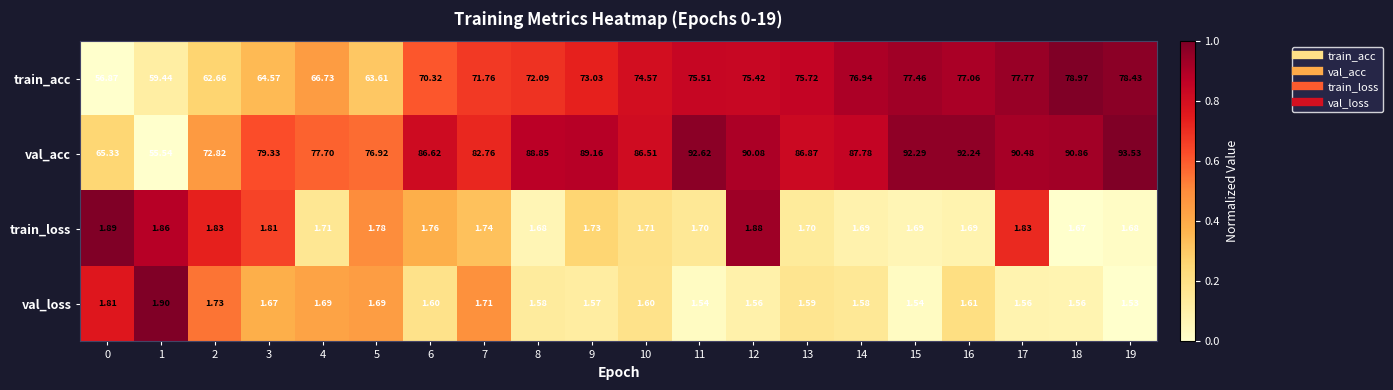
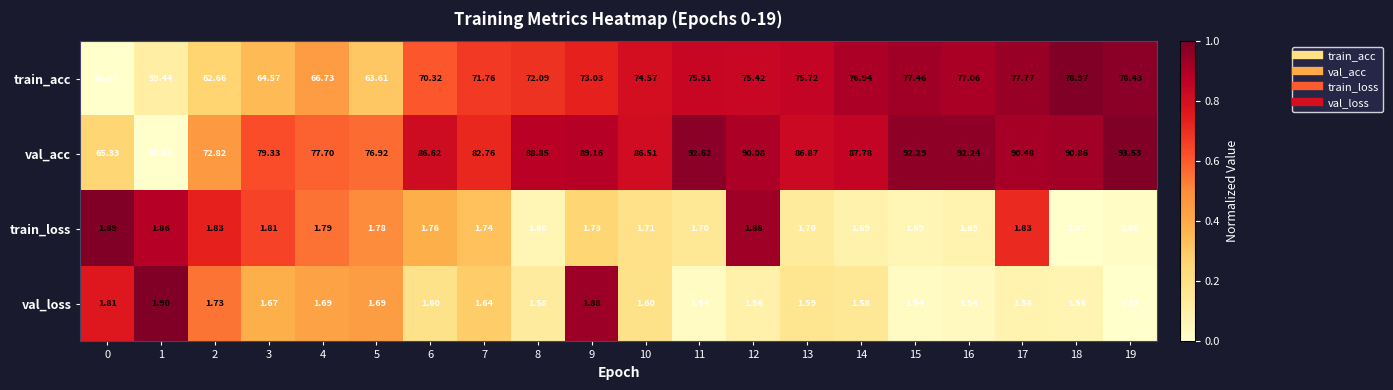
train_loss, 4: 1.71 -> 1.79
val_loss, 7: 1.71 -> 1.64
val_loss, 9: 1.57 -> 1.88
val_loss, 16: 1.61 -> 1.54
